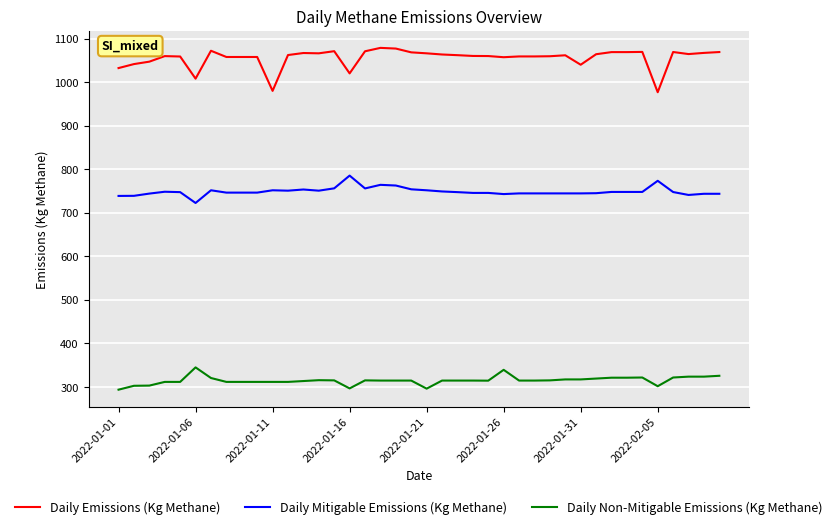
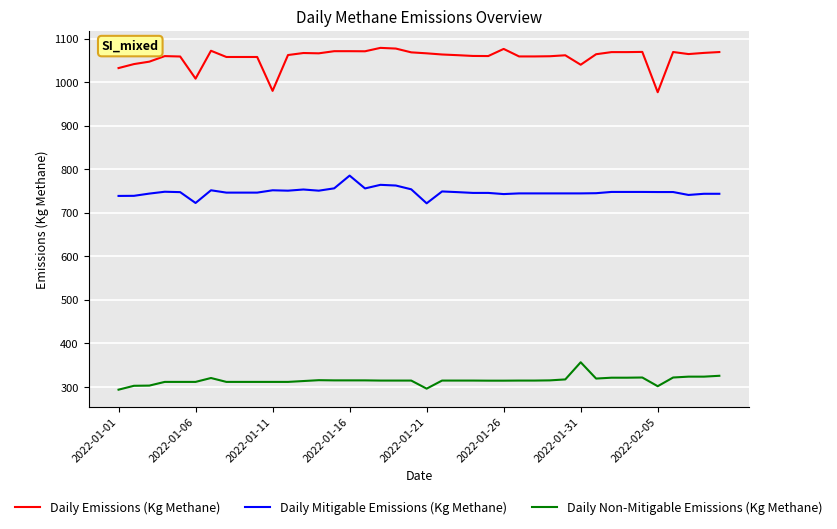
Daily Non-Mitigable Emissions (Kg Methane), 2022-01-06: 340 -> 310
Daily Emissions (Kg Methane), 2022-01-16: 1020 -> 1070
Daily Non-Mitigable Emissions (Kg Methane), 2022-01-16: 300 -> 320
Daily Mitigable Emissions (Kg Methane), 2022-01-21: 750 -> 720
Daily Emissions (Kg Methane), 2022-01-26: 1060 -> 1080
Daily Non-Mitigable Emissions (Kg Methane), 2022-01-26: 340 -> 310
Daily Non-Mitigable Emissions (Kg Methane), 2022-01-31: 320 -> 360
Daily Mitigable Emissions (Kg Methane), 2022-02-05: 770 -> 750
